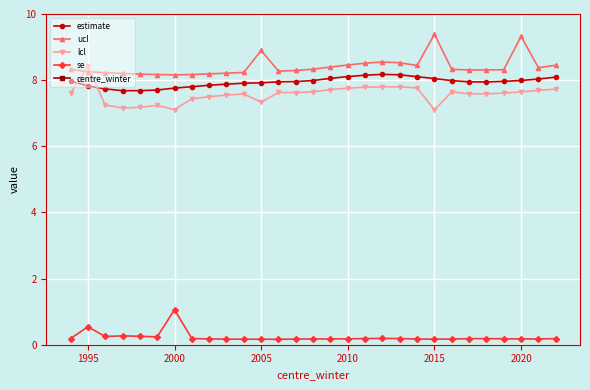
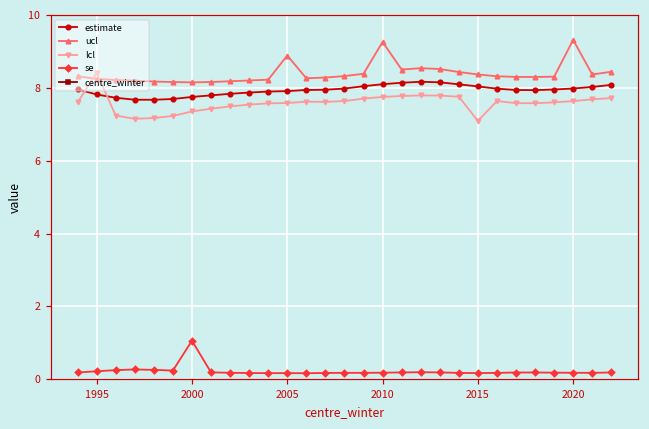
se, 1995: 0.5 -> 0.2
lcl, 2000: 7.1 -> 7.4
lcl, 2005: 7.3 -> 7.6
ucl, 2010: 8.5 -> 9.3
ucl, 2015: 9.4 -> 8.4
